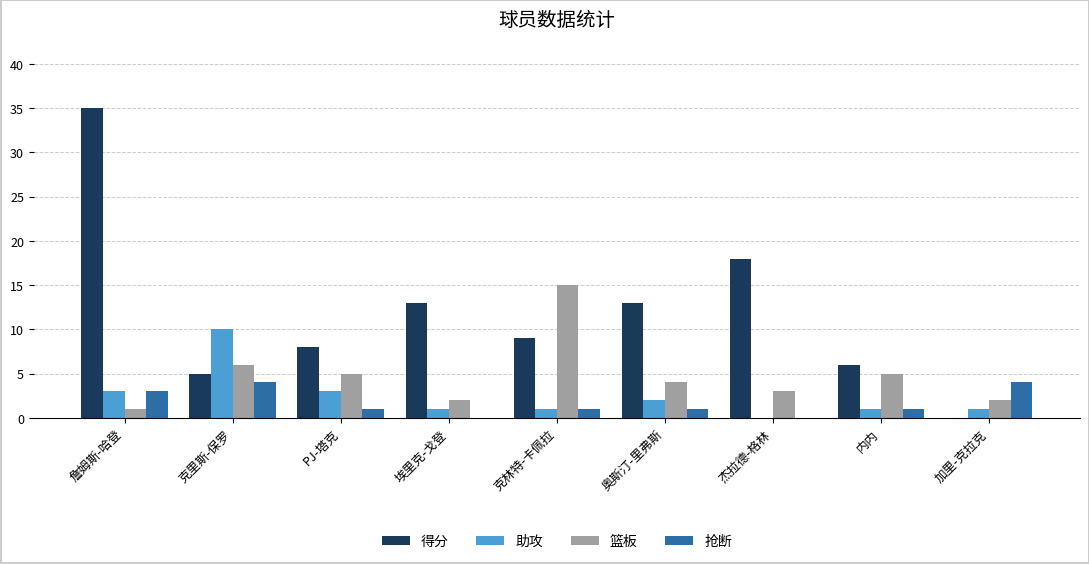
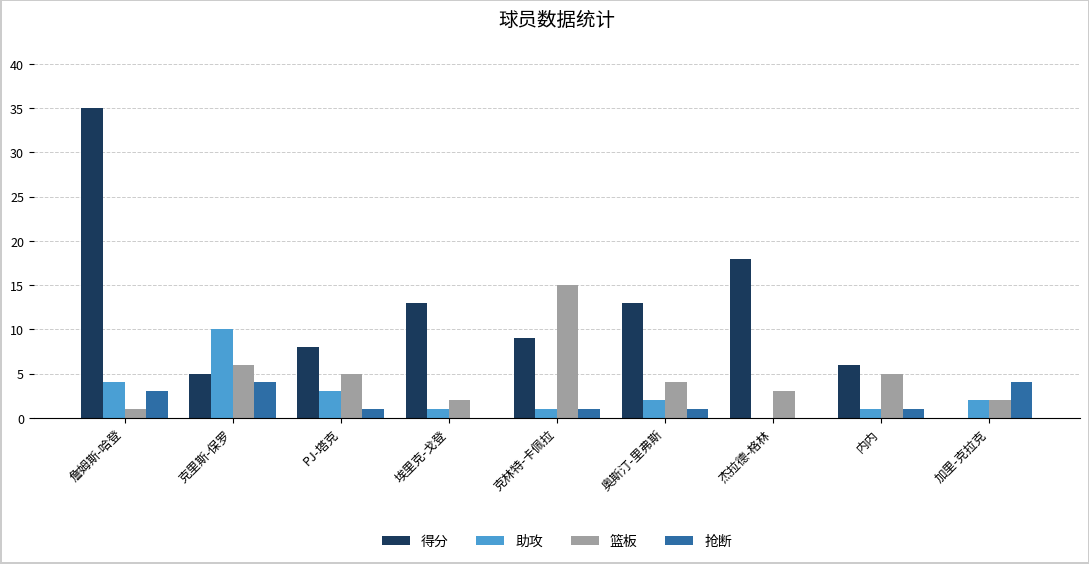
助攻, 詹姆斯-哈登: 3 -> 4
助攻, 加里-克拉克: 1 -> 2
